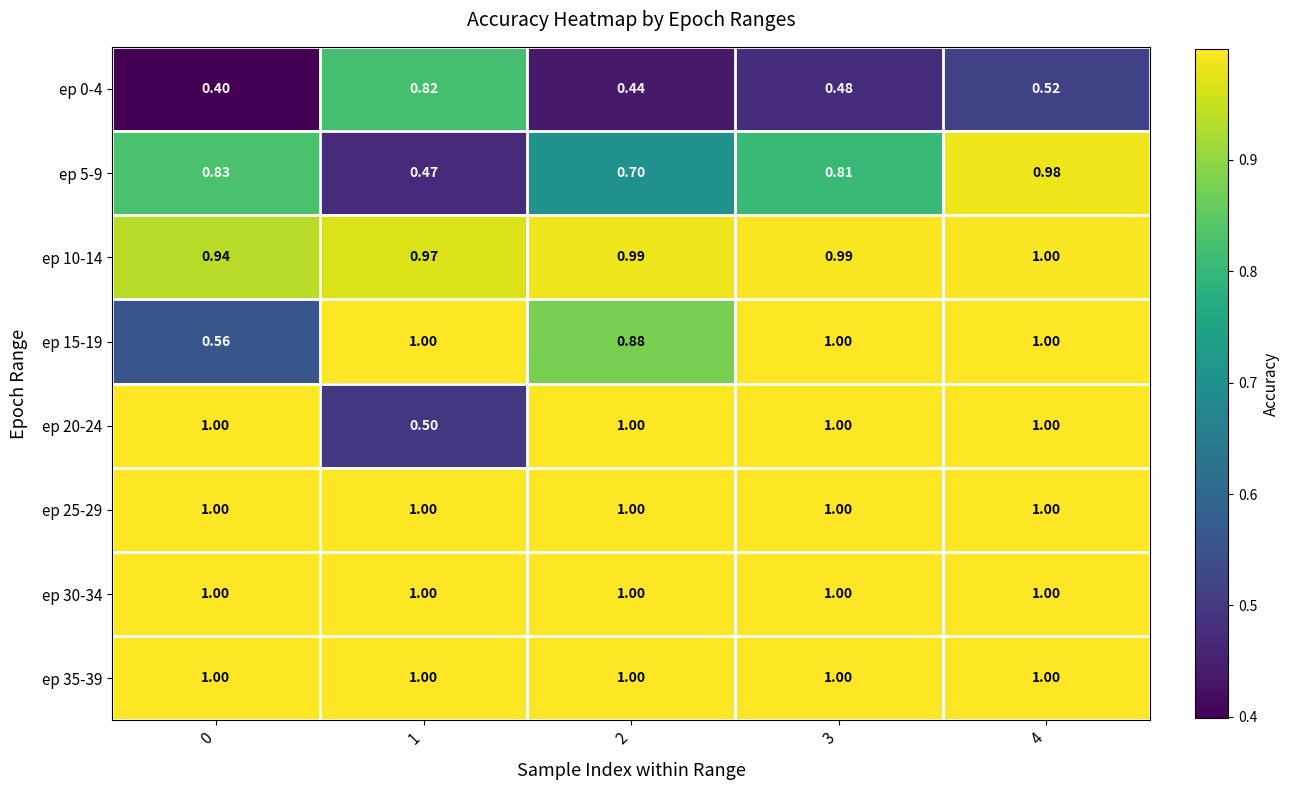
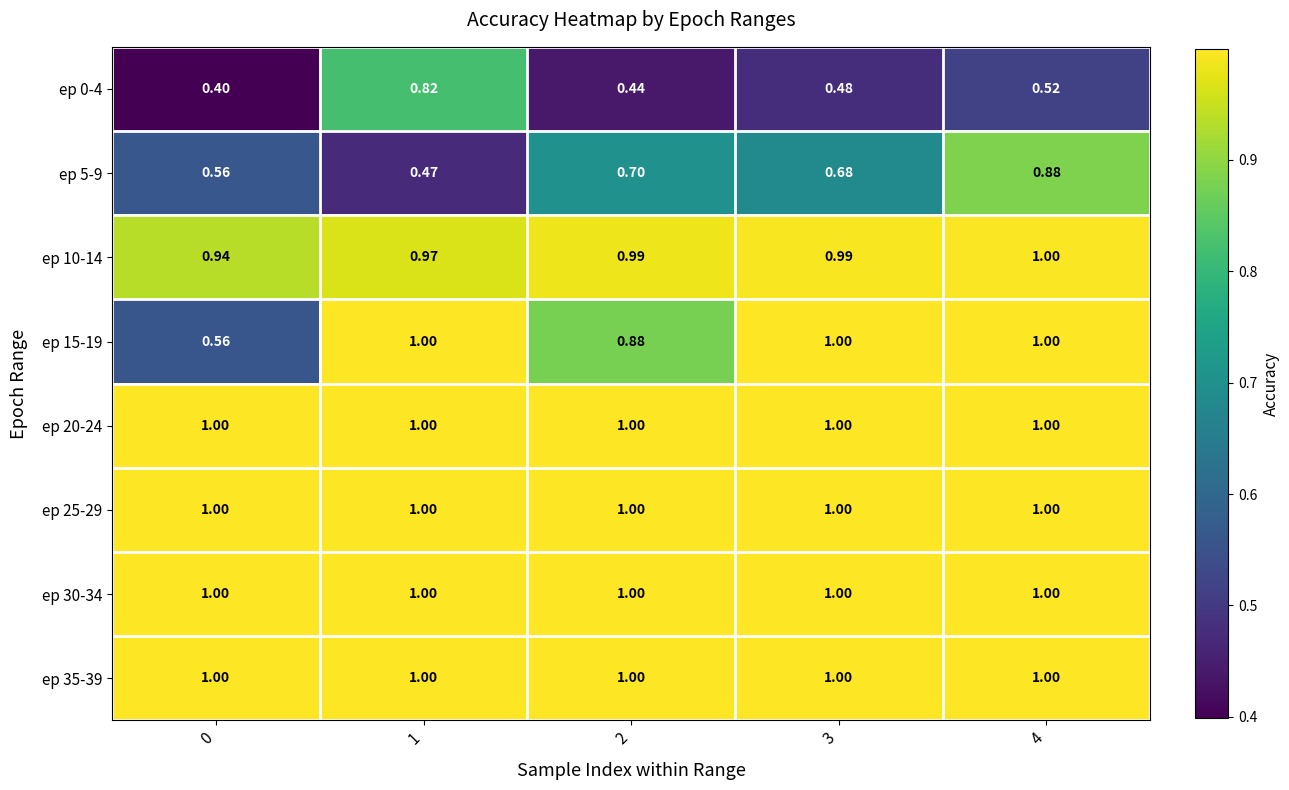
ep 5-9, 0: 0.83 -> 0.56
ep 5-9, 3: 0.81 -> 0.68
ep 5-9, 4: 0.98 -> 0.88
ep 20-24, 1: 0.50 -> 1.00
